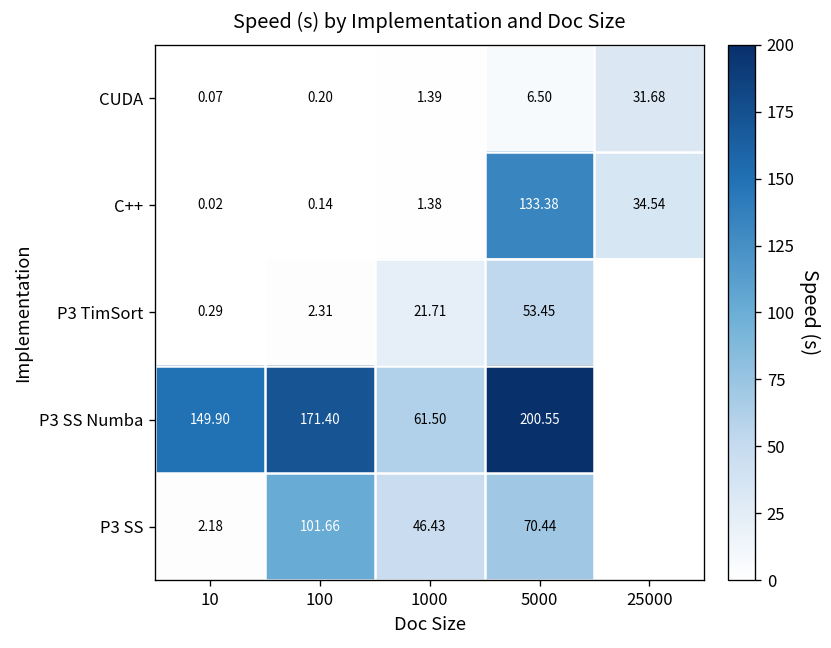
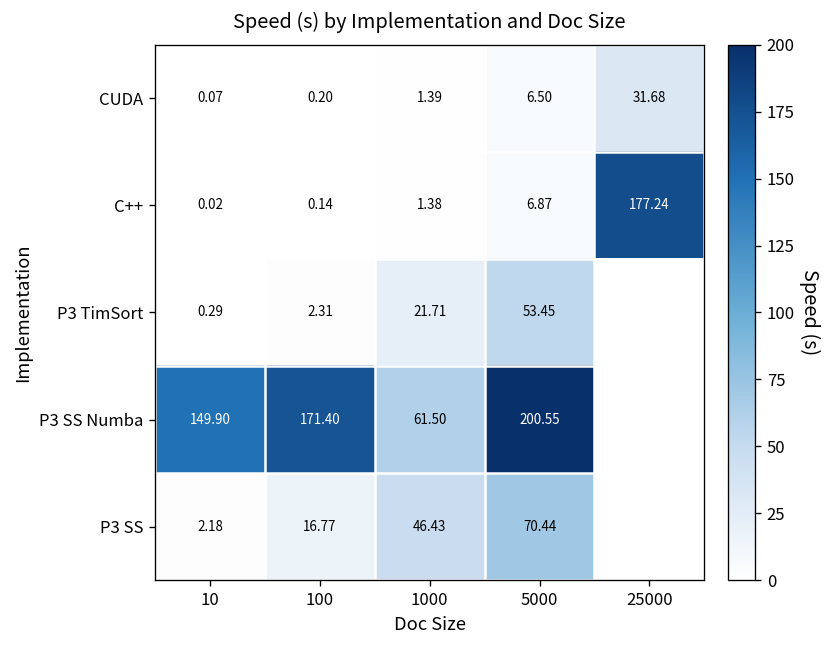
C++, 5000: 133.38 -> 6.87
C++, 25000: 34.54 -> 177.24
P3 SS, 100: 101.66 -> 16.77
